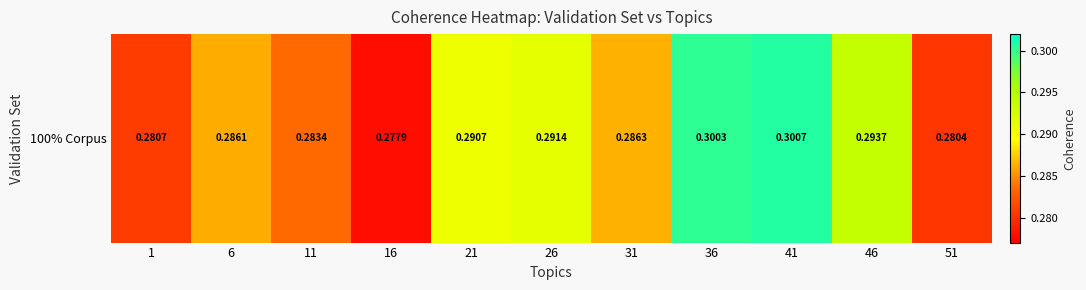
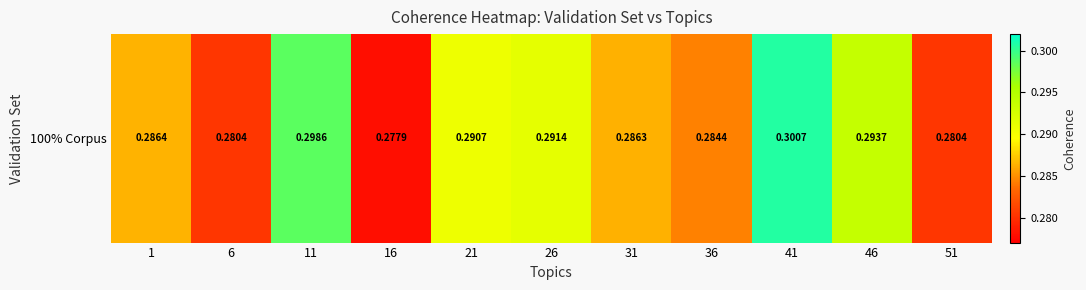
100% Corpus, 1: 0.2807 -> 0.2864
100% Corpus, 6: 0.2861 -> 0.2804
100% Corpus, 11: 0.2834 -> 0.2986
100% Corpus, 36: 0.3003 -> 0.2844
